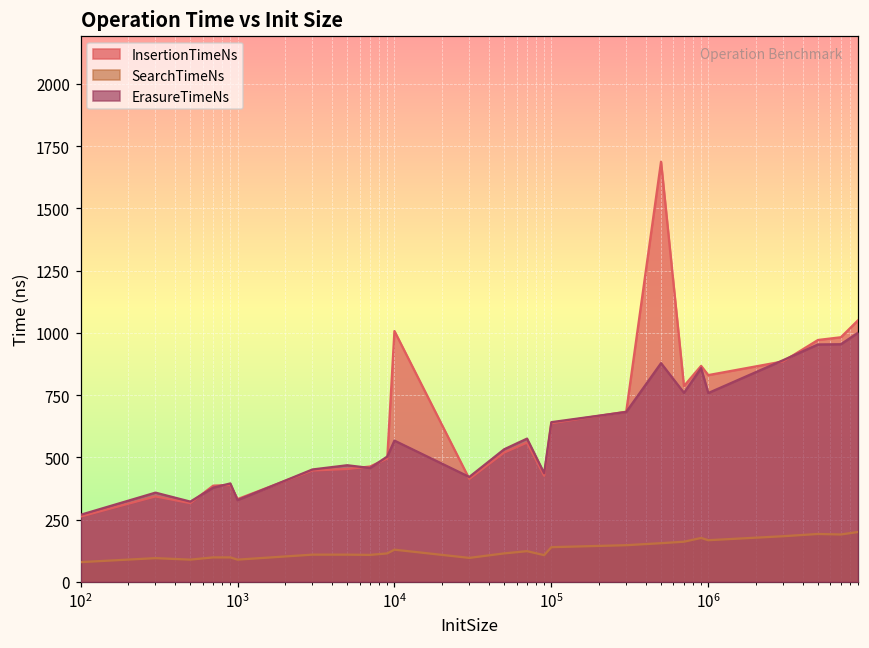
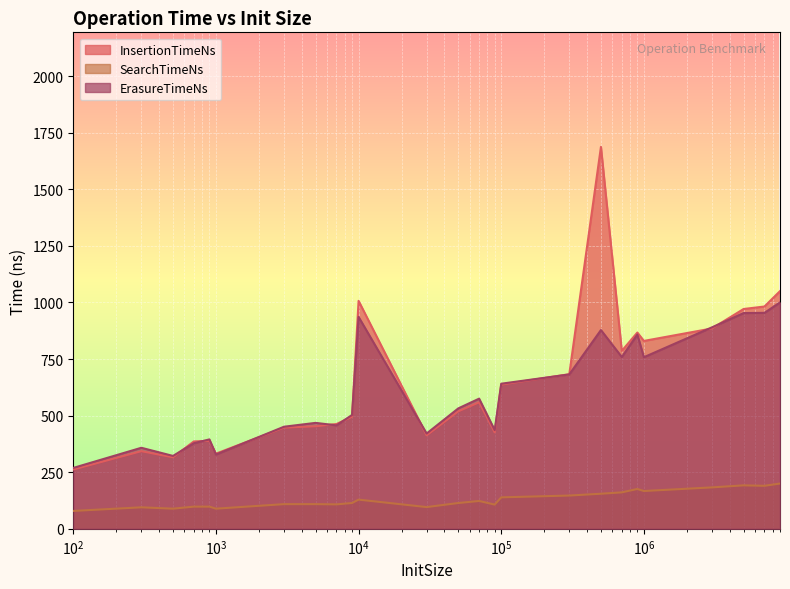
ErasureTimeNs, 10^4: 570 -> 940
